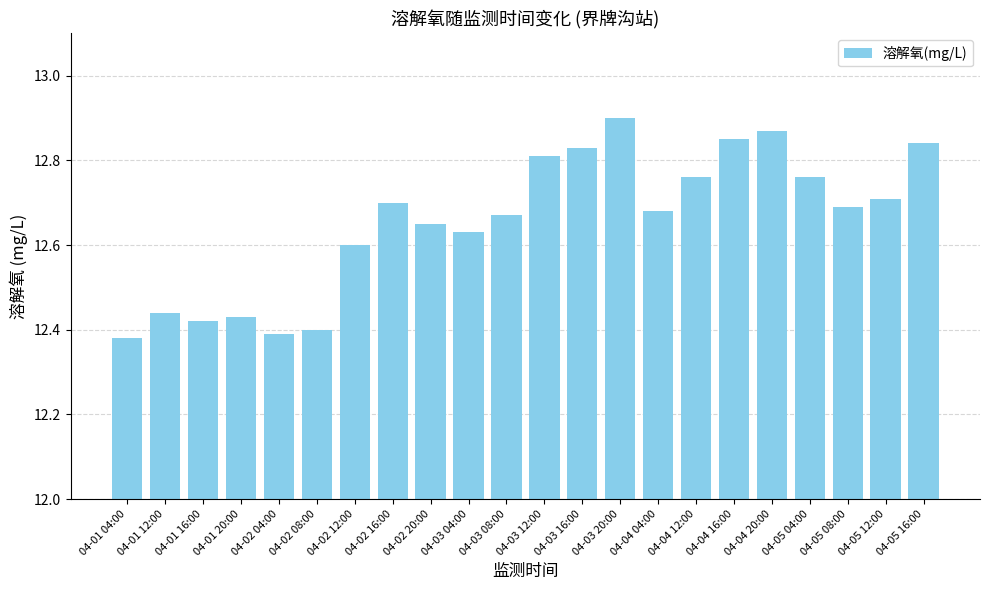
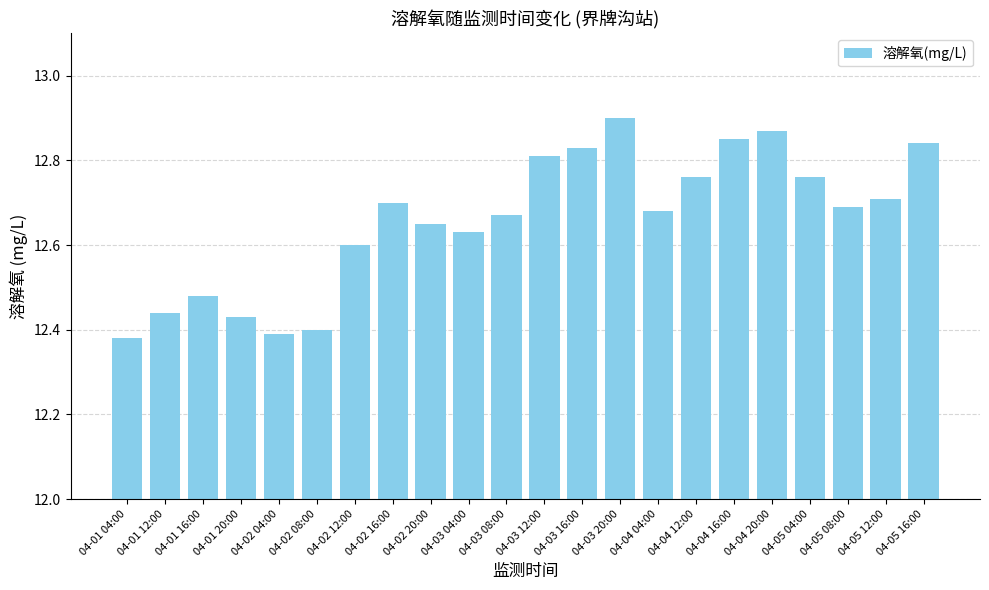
04-01 16:00: 12.42 -> 12.48
